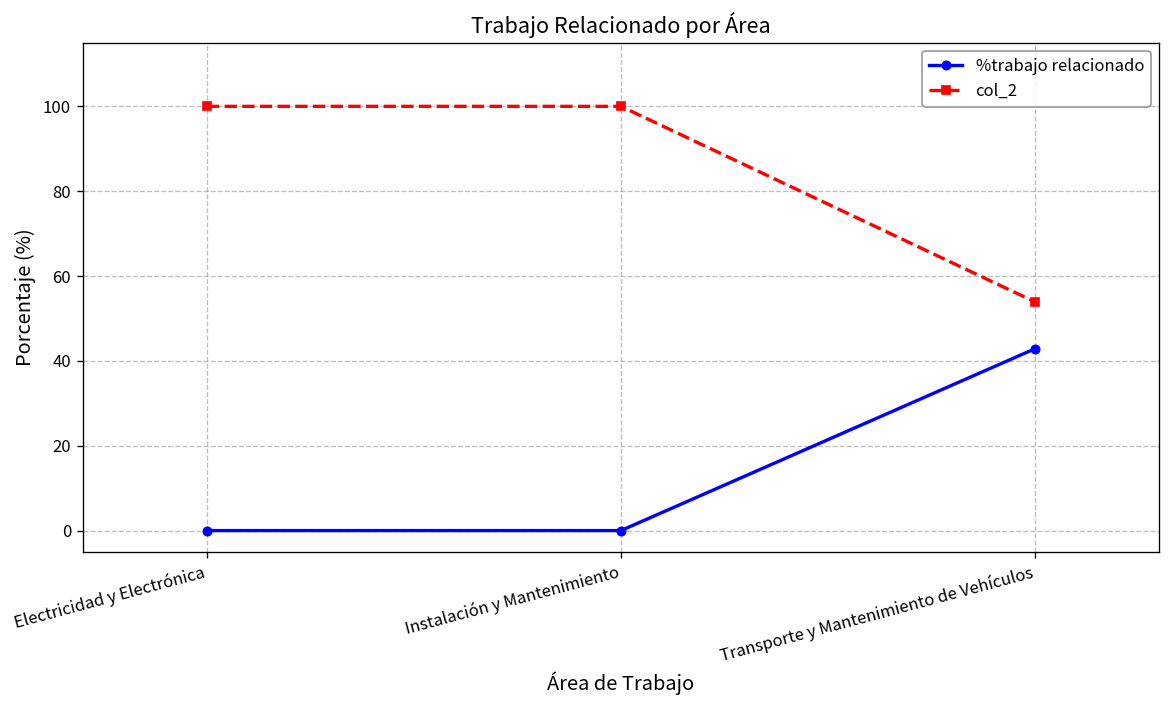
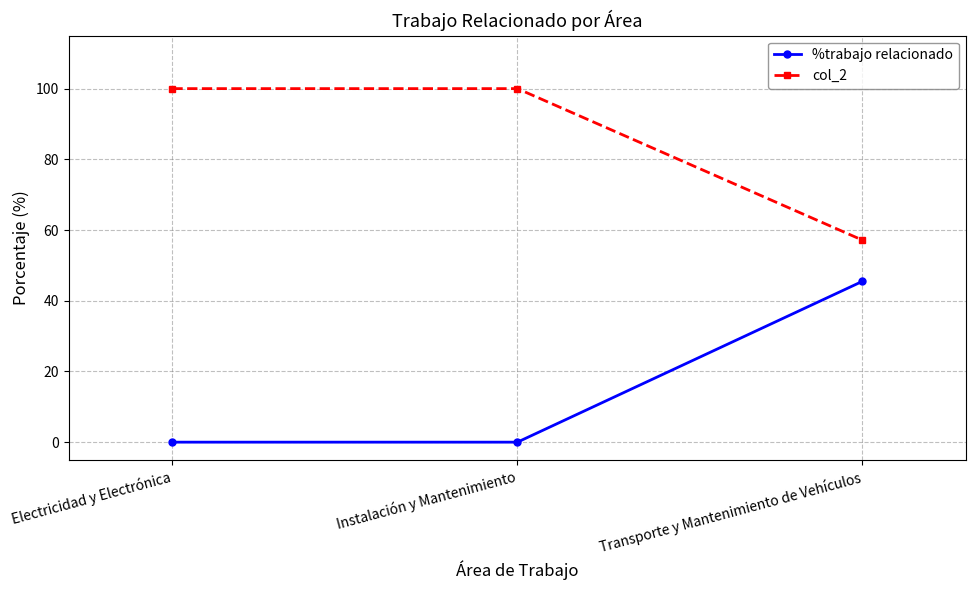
%trabajo relacionado, Transporte y Mantenimiento de Vehículos: 43 -> 45
col_2, Transporte y Mantenimiento de Vehículos: 54 -> 57
